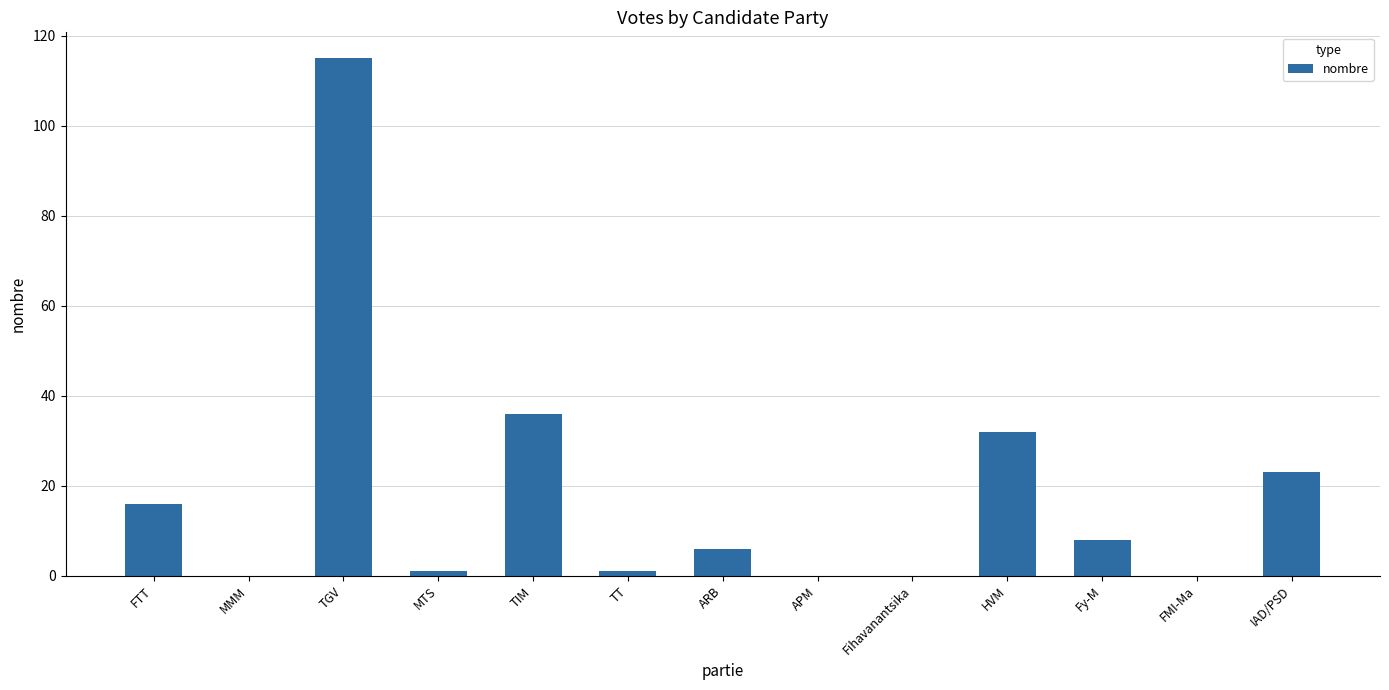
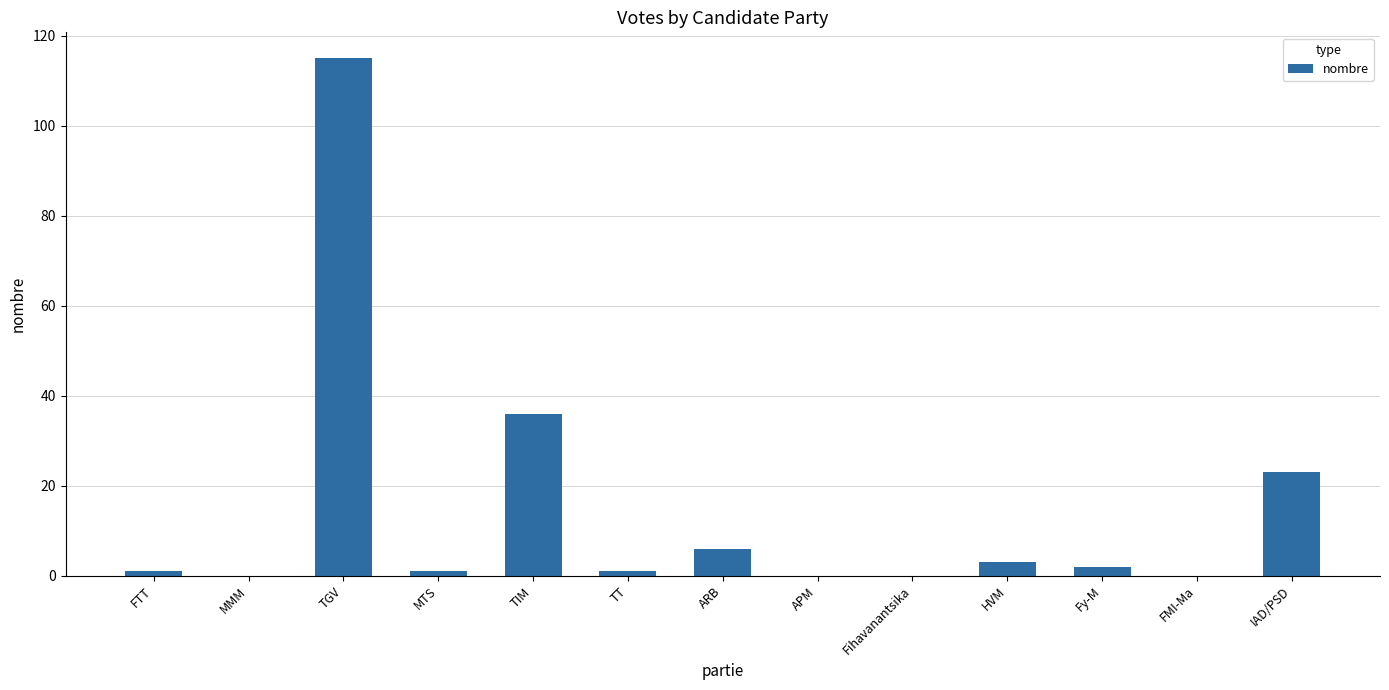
FTT: 16 -> 1
HVM: 32 -> 3
Fy-M: 8 -> 2
